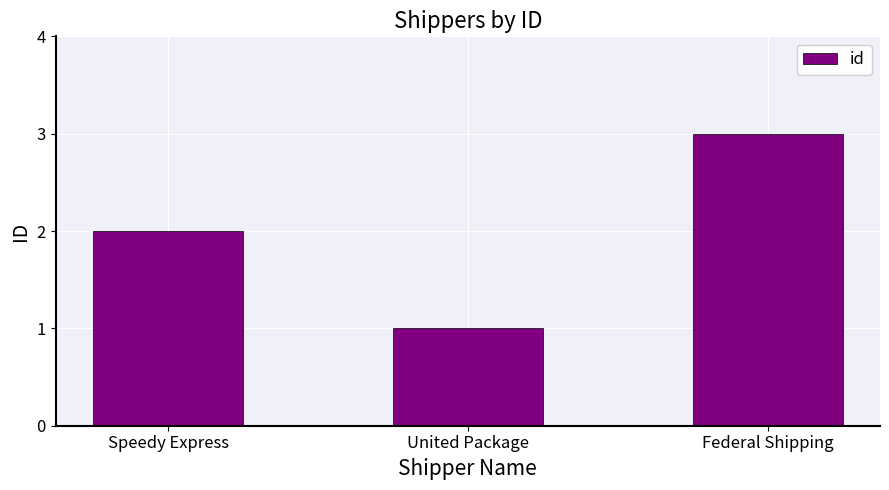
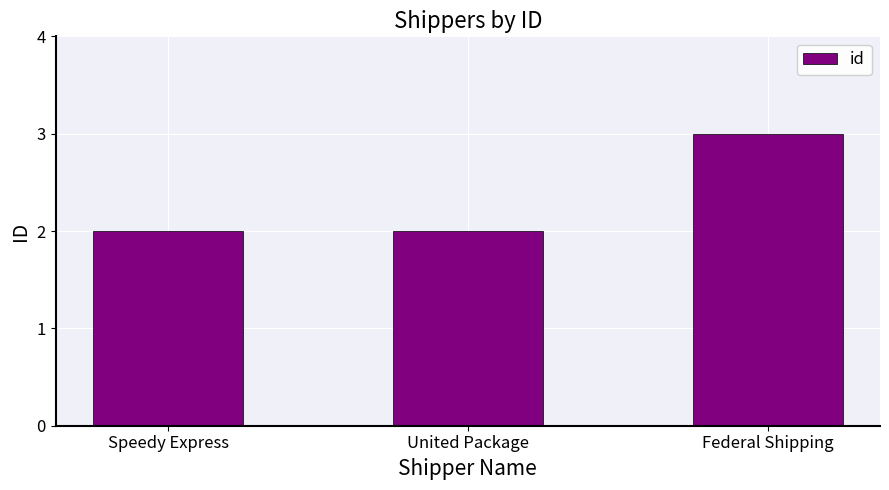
United Package: 1 -> 2
